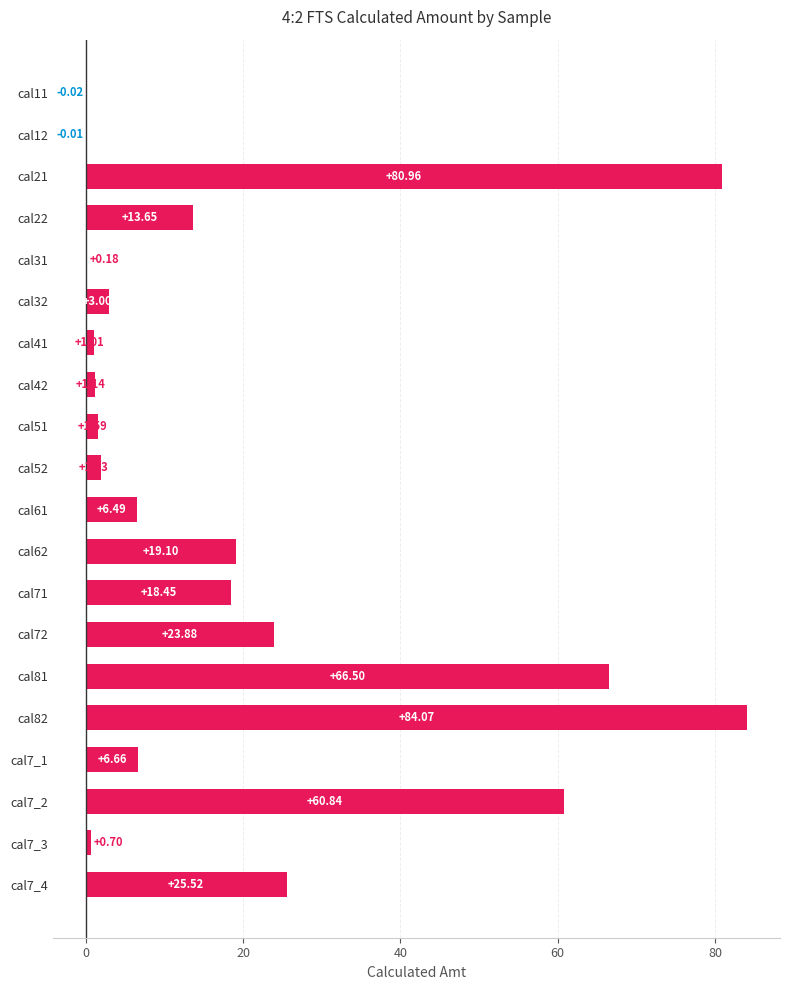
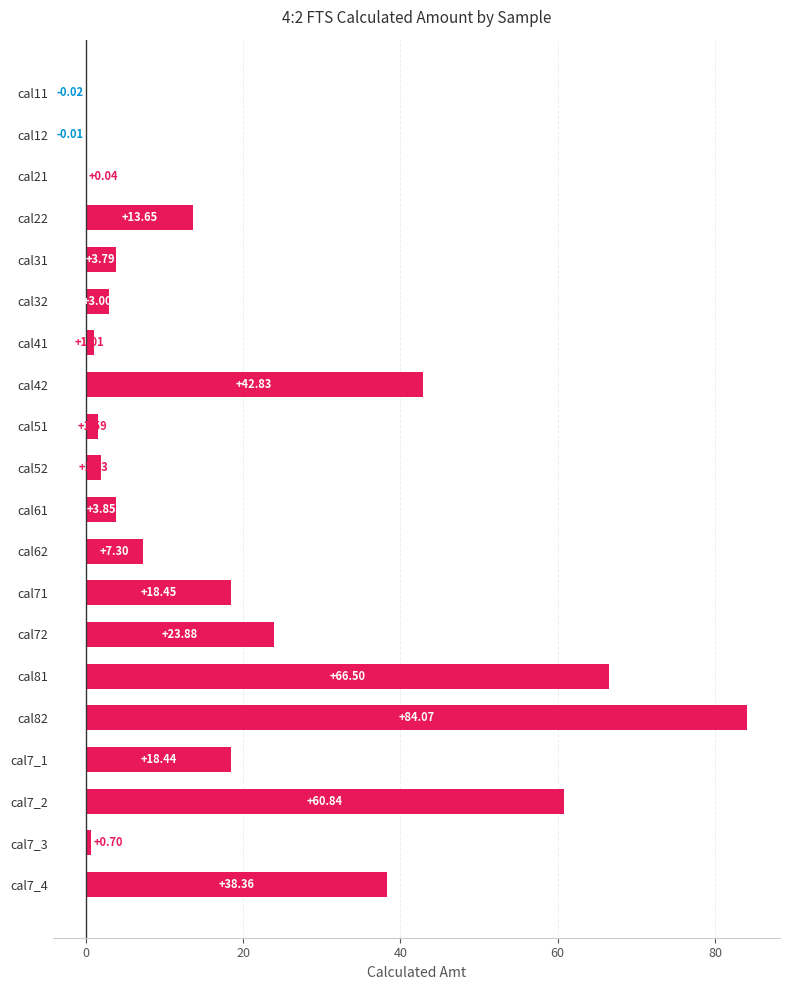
cal21: +80.96 -> +0.04
cal31: +0.18 -> +3.79
cal42: +1.14 -> +42.83
cal61: +6.49 -> +3.85
cal62: +19.10 -> +7.30
cal7_1: +6.66 -> +18.44
cal7_4: +25.52 -> +38.36
